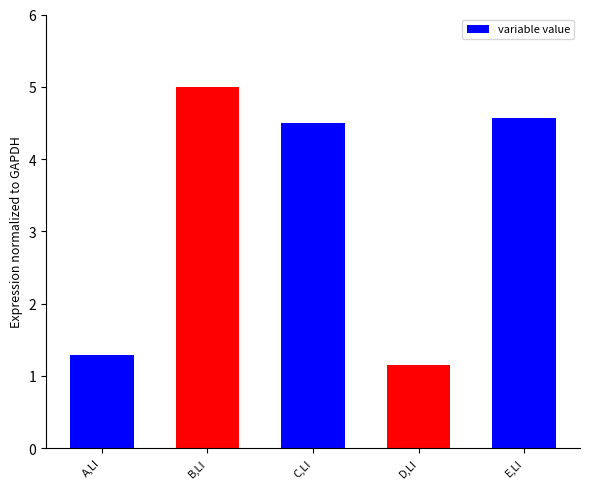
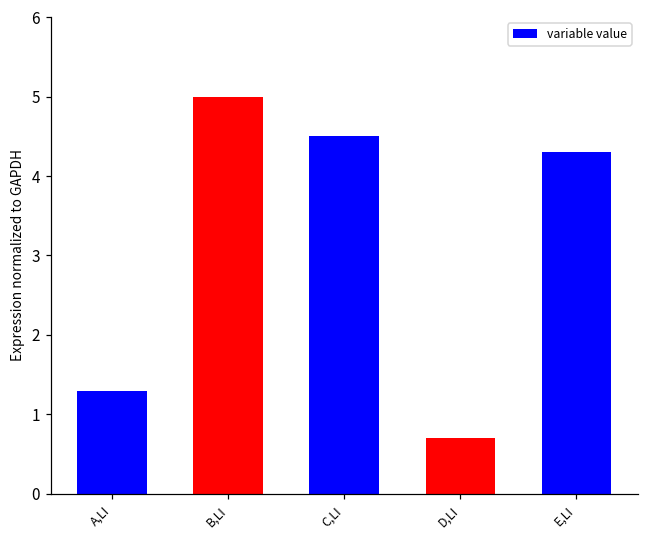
D,LI: 1.2 -> 0.7
E,LI: 4.6 -> 4.3
